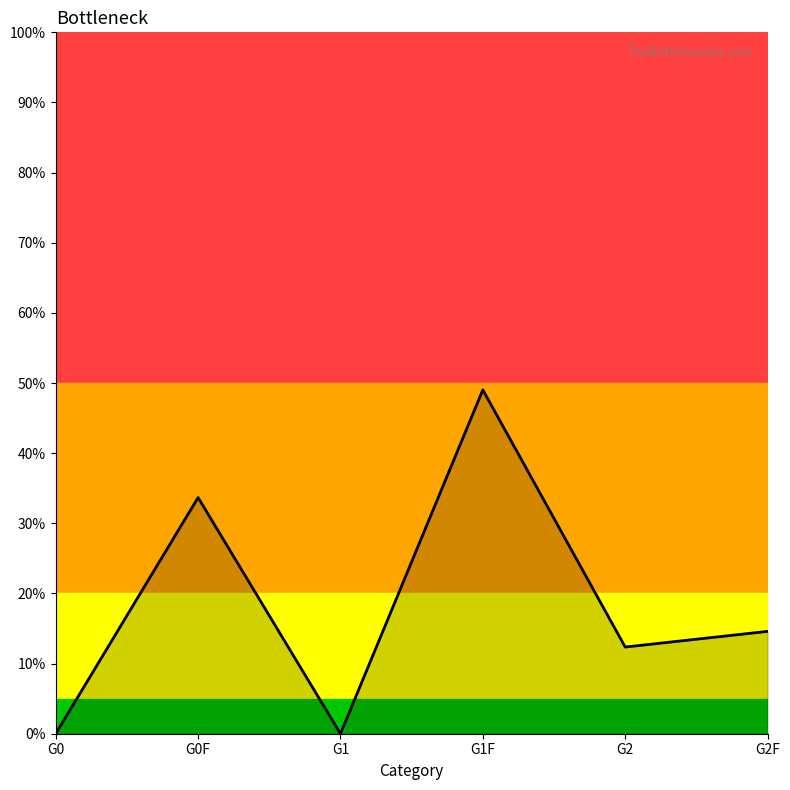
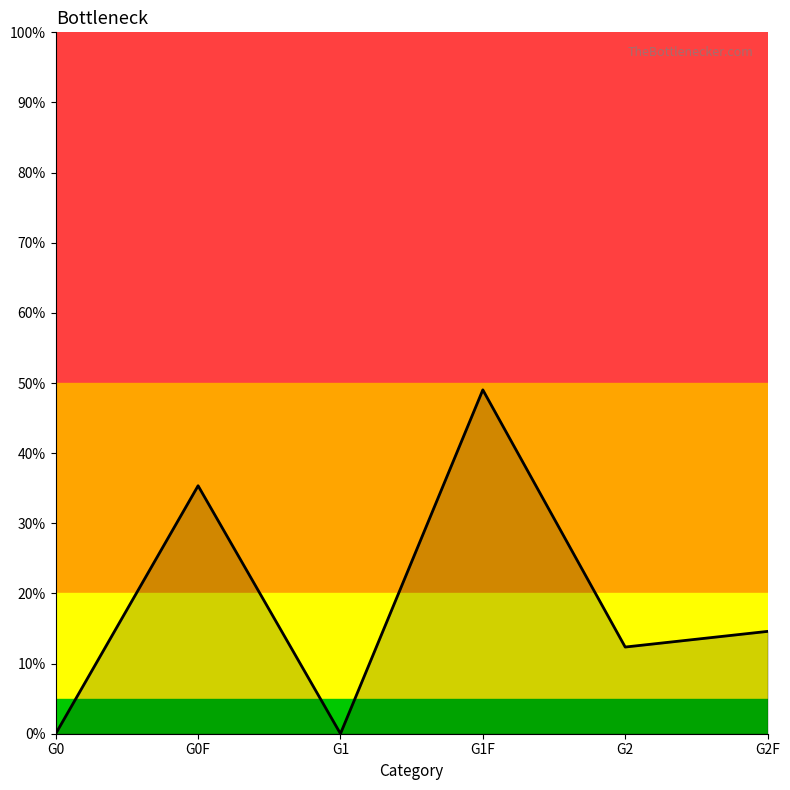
G0F: 34% -> 35%
